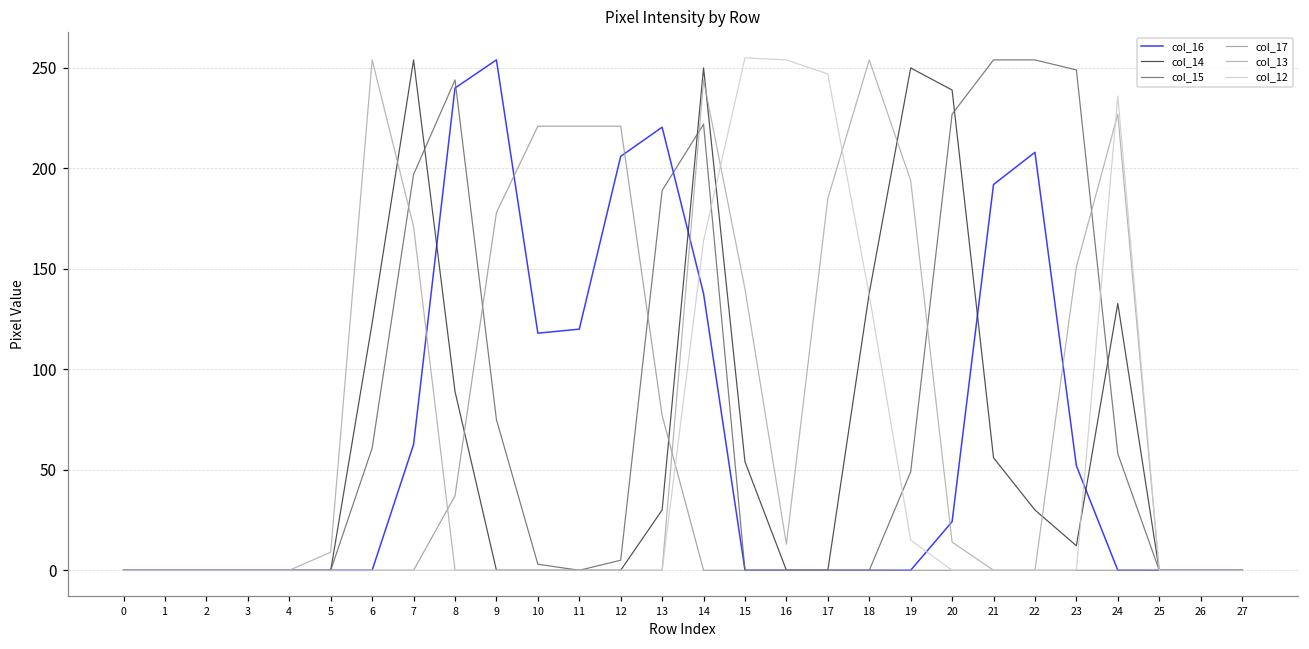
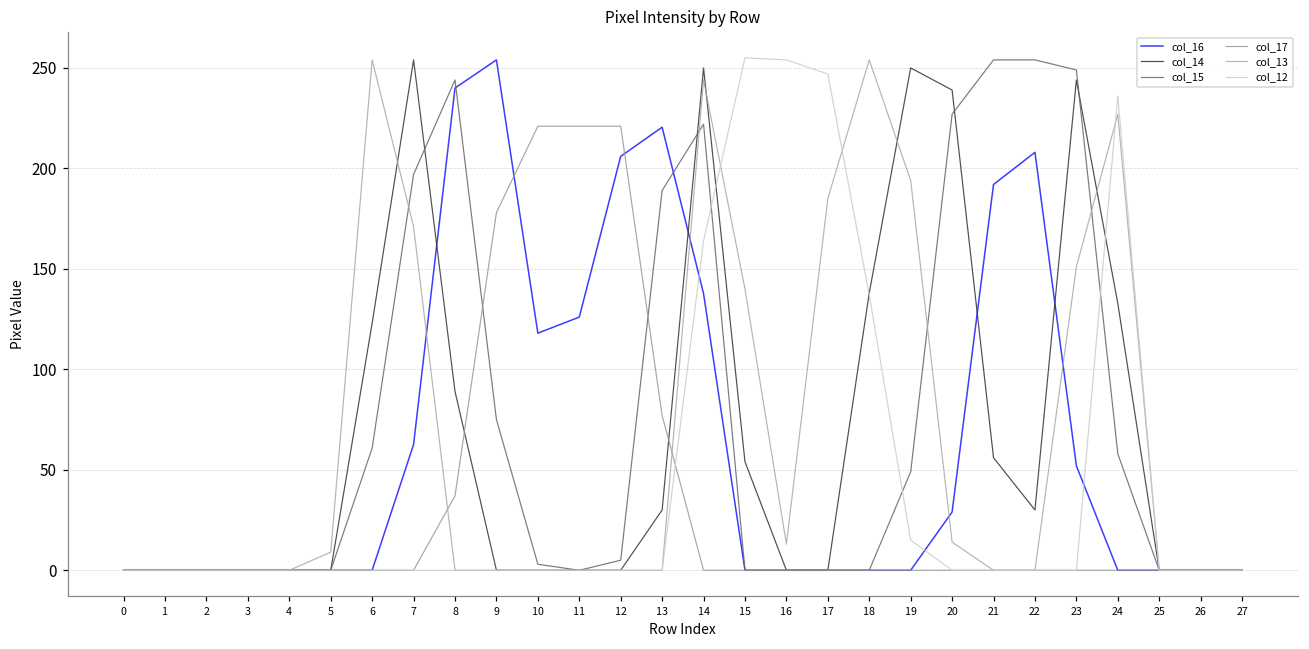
col_16, 11: 120 -> 126
col_16, 20: 24 -> 29
col_14, 23: 12 -> 244
